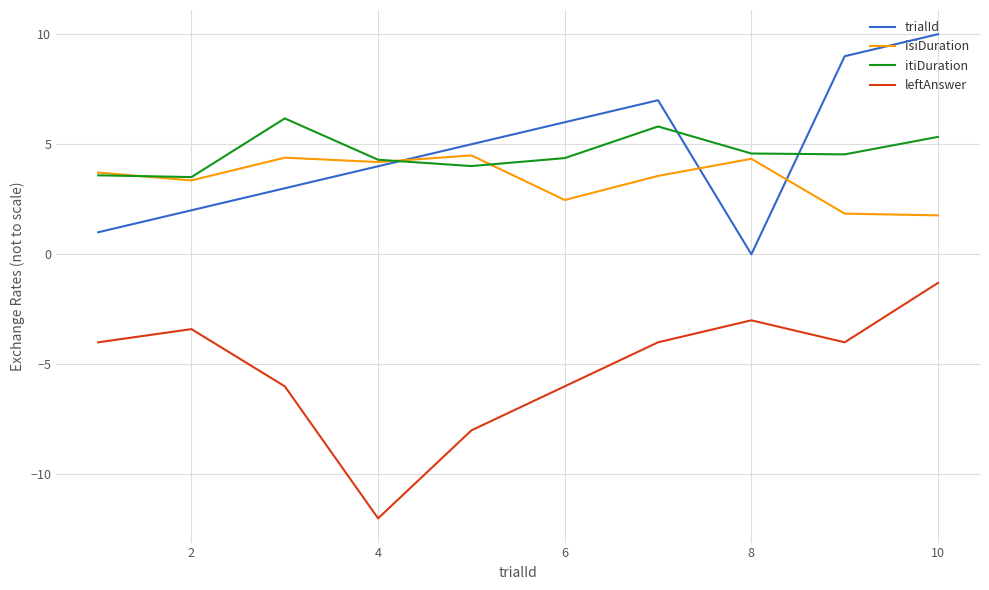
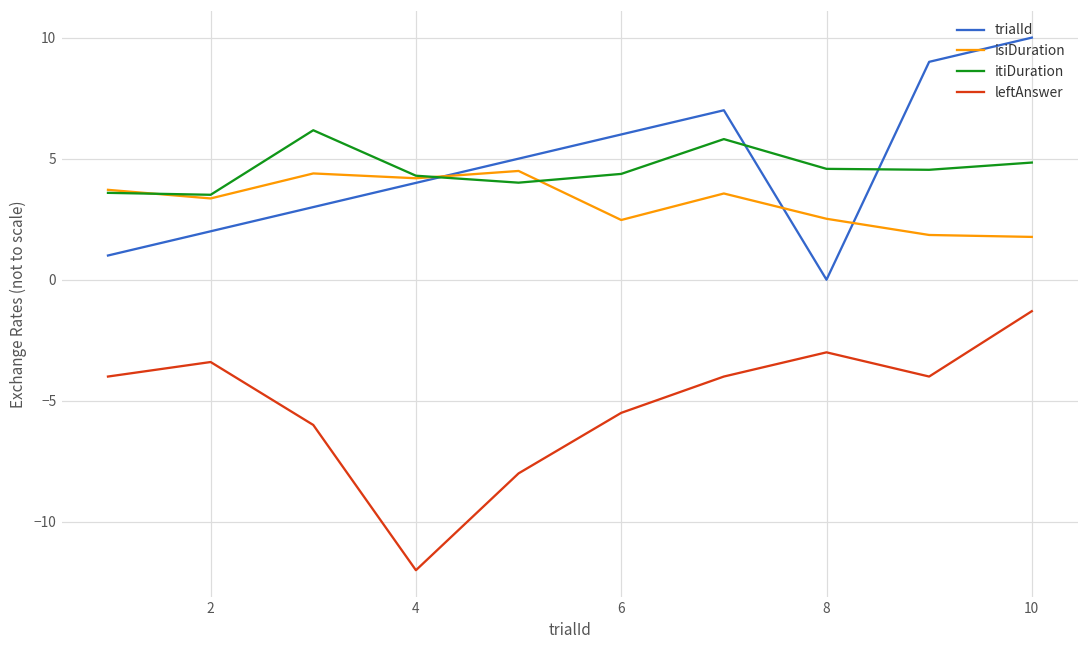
leftAnswer, 6: -6.0 -> -5.5
isiDuration, 8: 4.3 -> 2.5
itiDuration, 10: 5.3 -> 4.8
